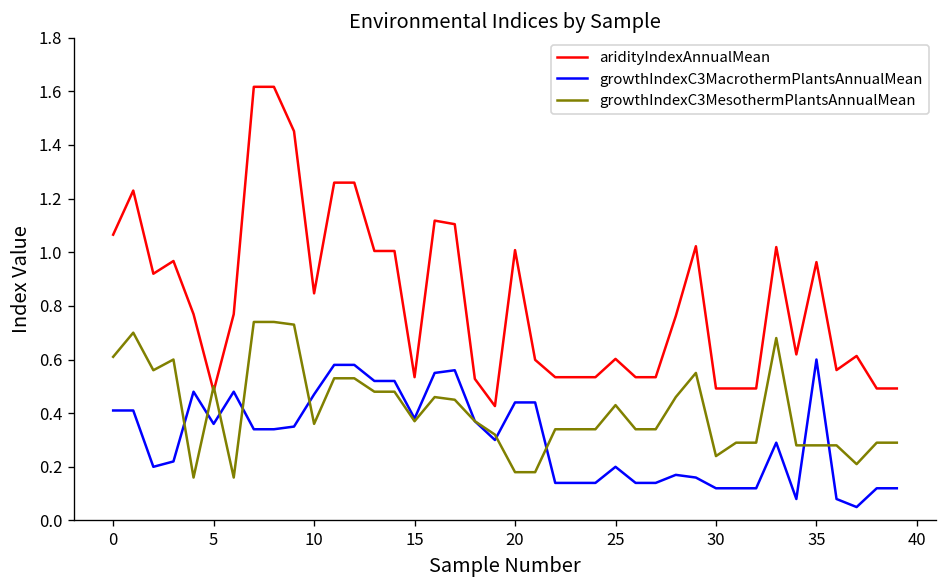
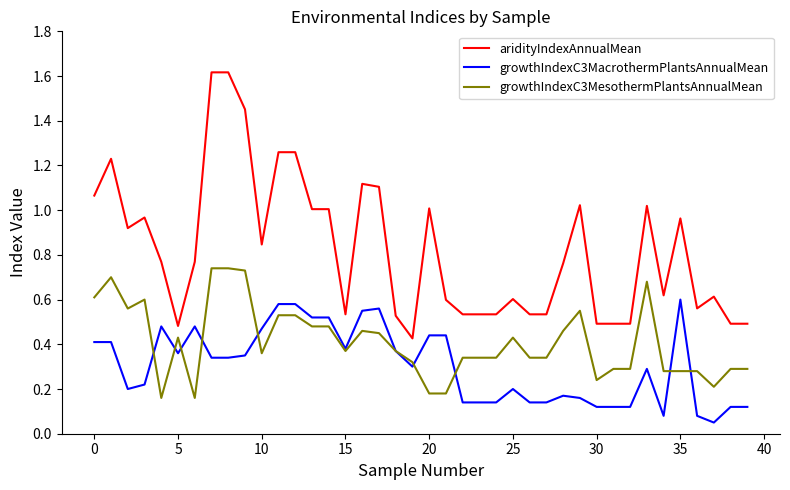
growthIndexC3MesothermPlantsAnnualMean, 5: 0.50 -> 0.43
